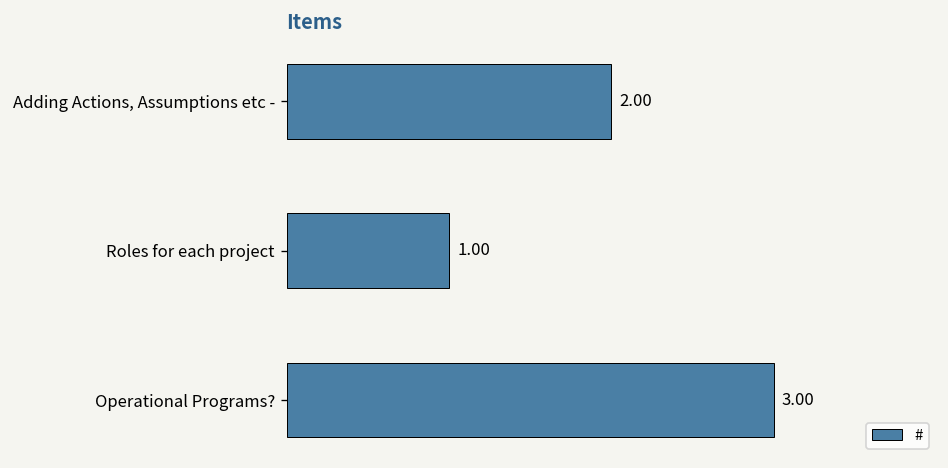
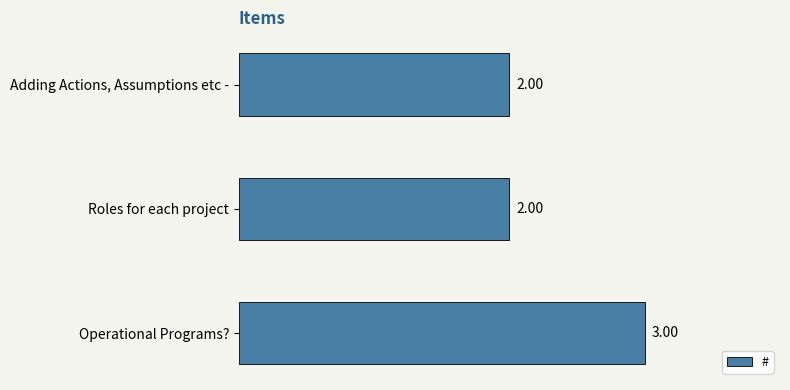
Roles for each project: 1.00 -> 2.00
